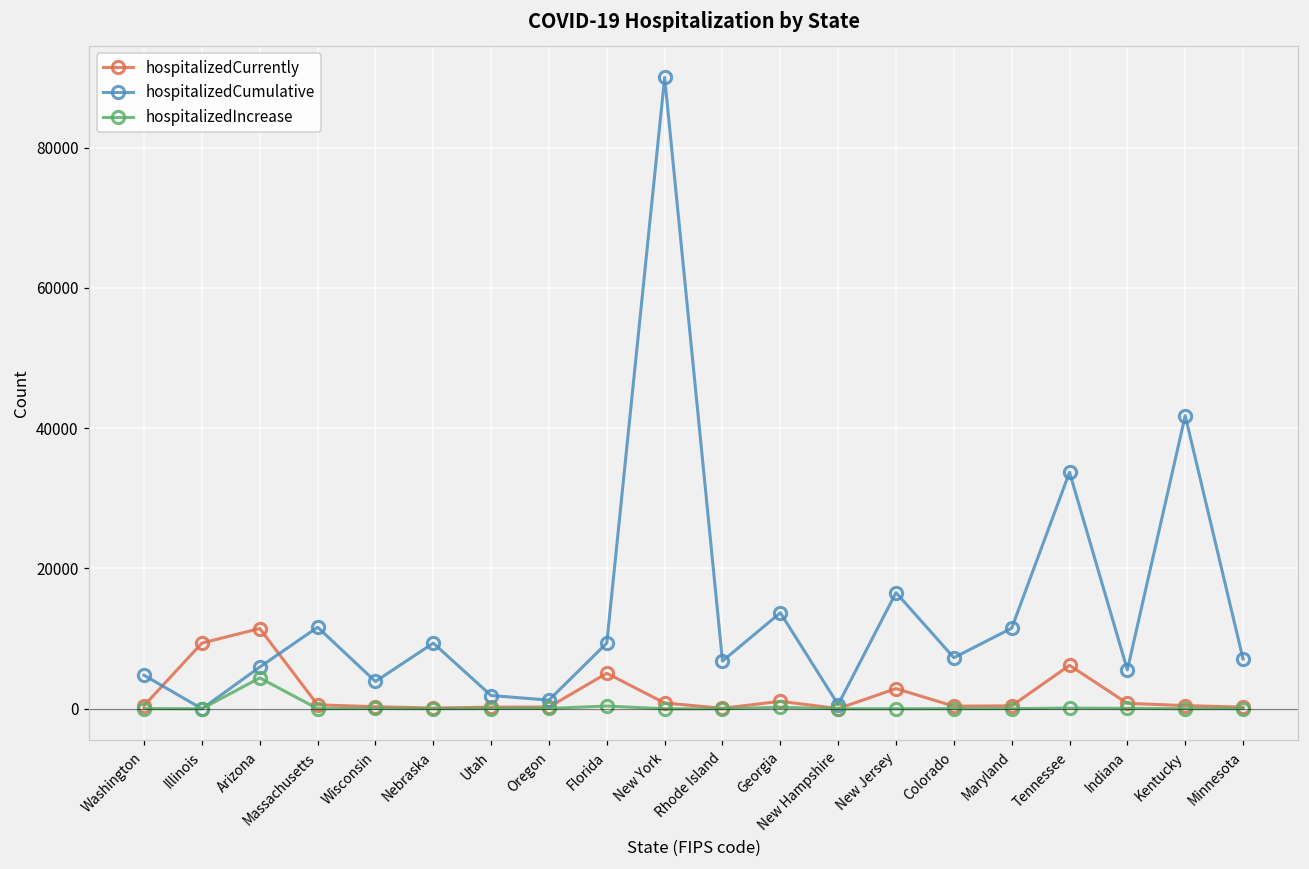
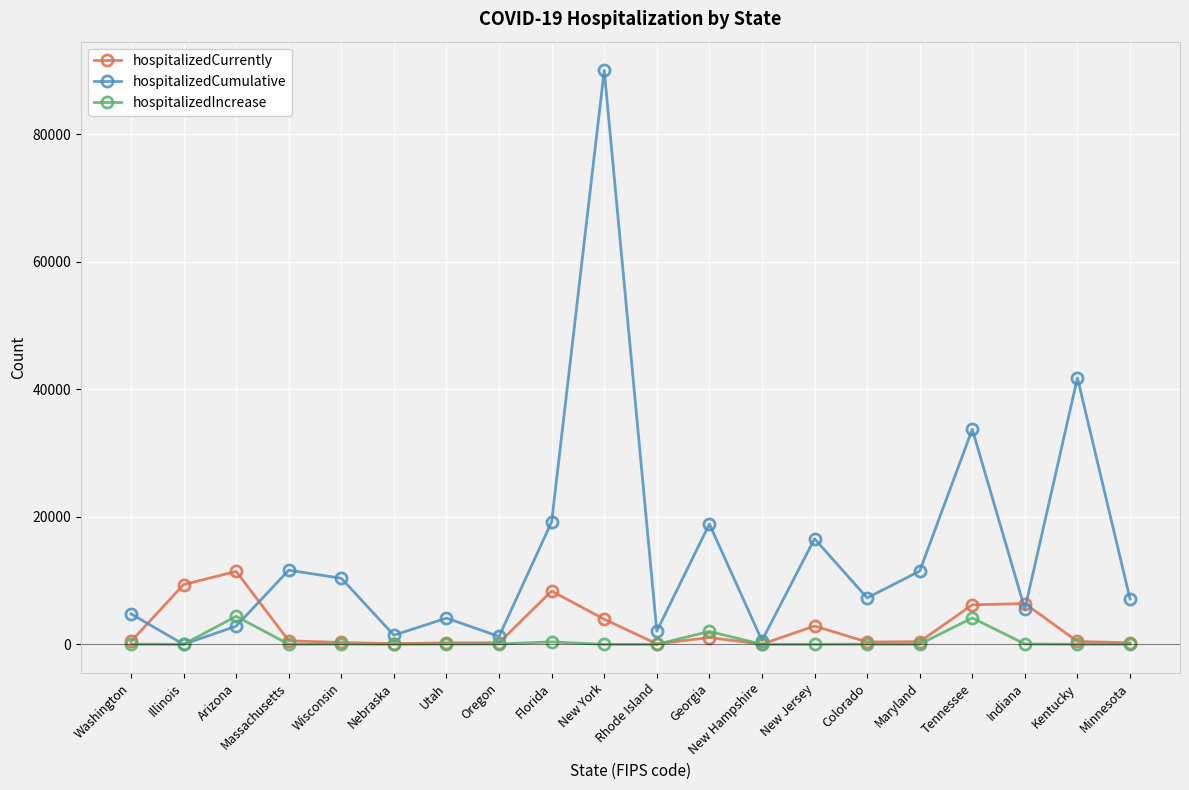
hospitalizedCumulative, Arizona: 6000 -> 3000
hospitalizedCumulative, Wisconsin: 4000 -> 10000
hospitalizedCumulative, Nebraska: 9000 -> 1000
hospitalizedCumulative, Utah: 2000 -> 4000
hospitalizedCurrently, Florida: 5000 -> 8000
hospitalizedCumulative, Florida: 9000 -> 19000
hospitalizedCurrently, New York: 1000 -> 4000
hospitalizedCumulative, Rhode Island: 7000 -> 2000
hospitalizedCumulative, Georgia: 14000 -> 19000
hospitalizedIncrease, Georgia: 0 -> 2000
hospitalizedIncrease, Tennessee: 0 -> 4000
hospitalizedCurrently, Indiana: 1000 -> 6000
